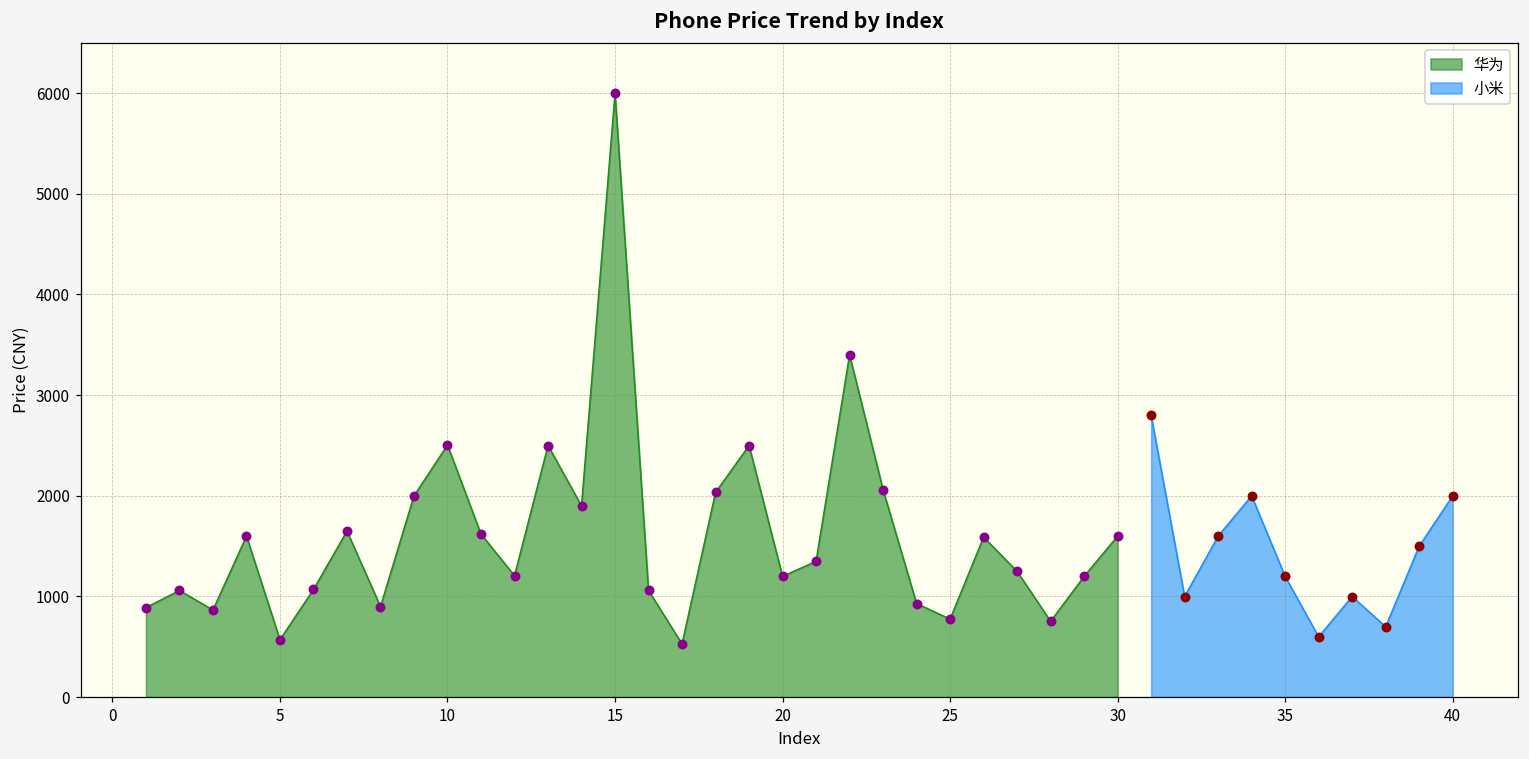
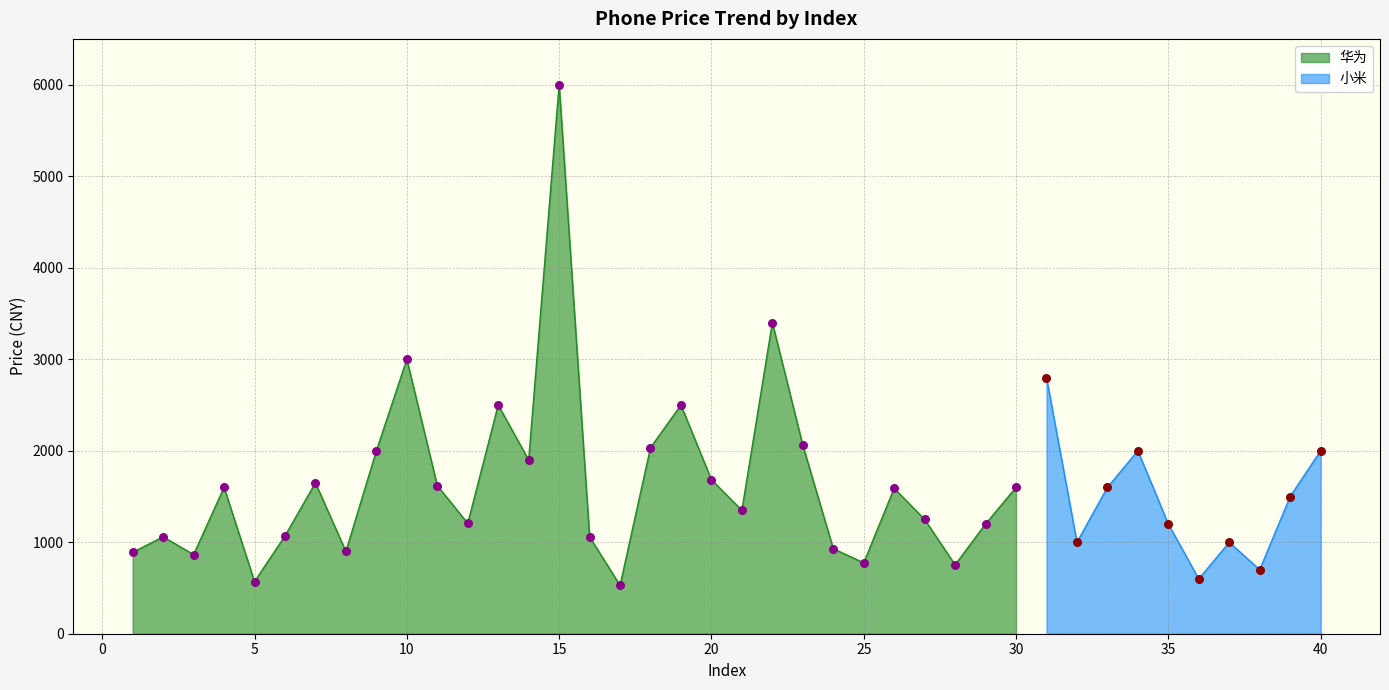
华为, 10: 2500 -> 3000
华为, 20: 1200 -> 1700
